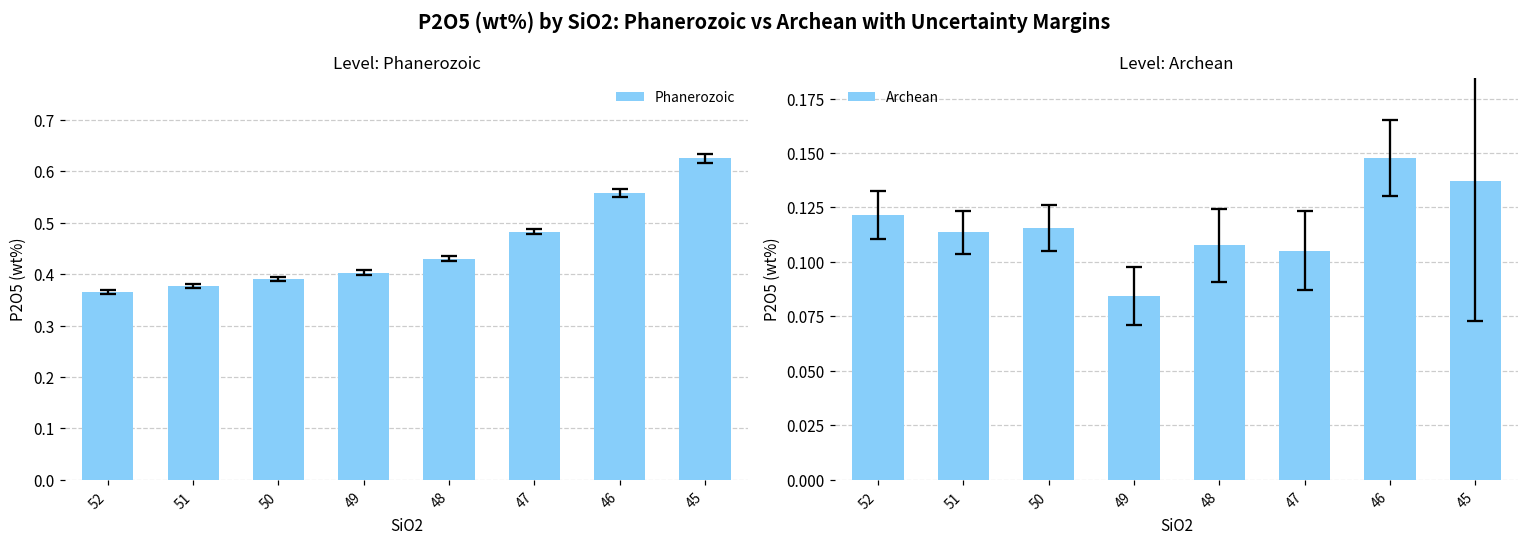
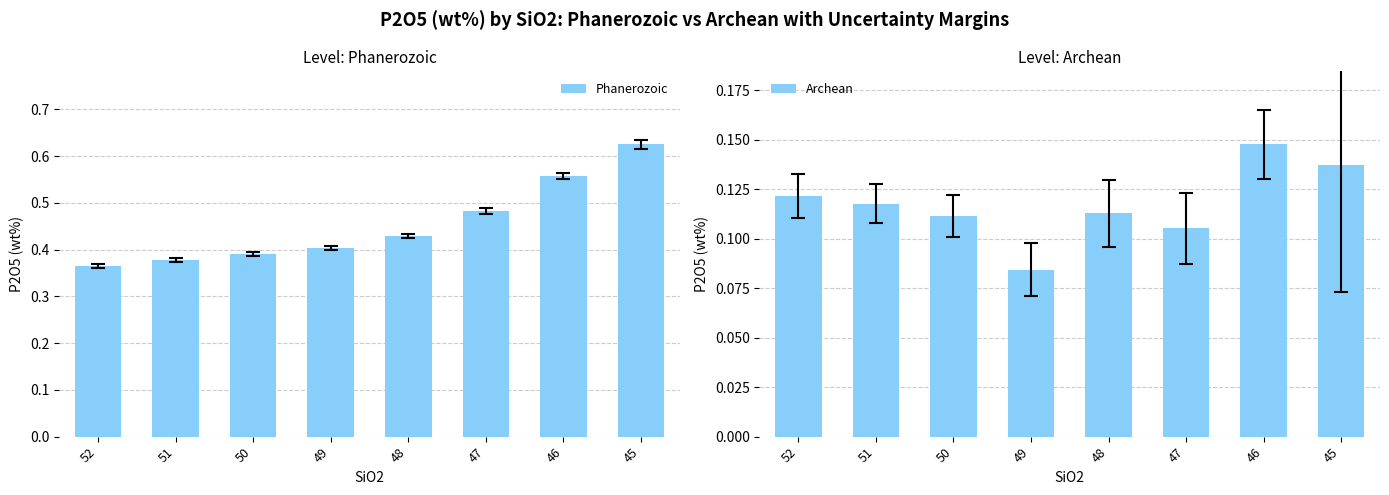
Level: Archean, Archean, 51: 0.114 -> 0.118
Level: Archean, Archean, 50: 0.116 -> 0.111
Level: Archean, Archean, 48: 0.108 -> 0.113
